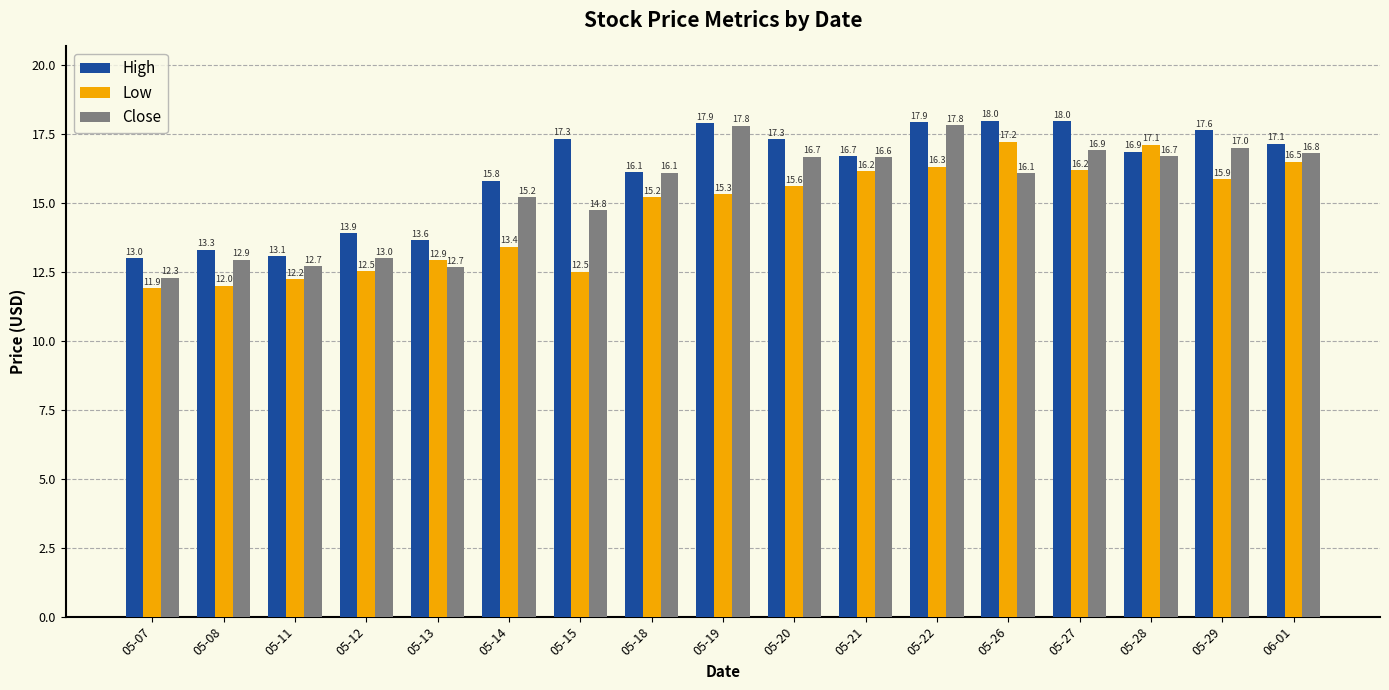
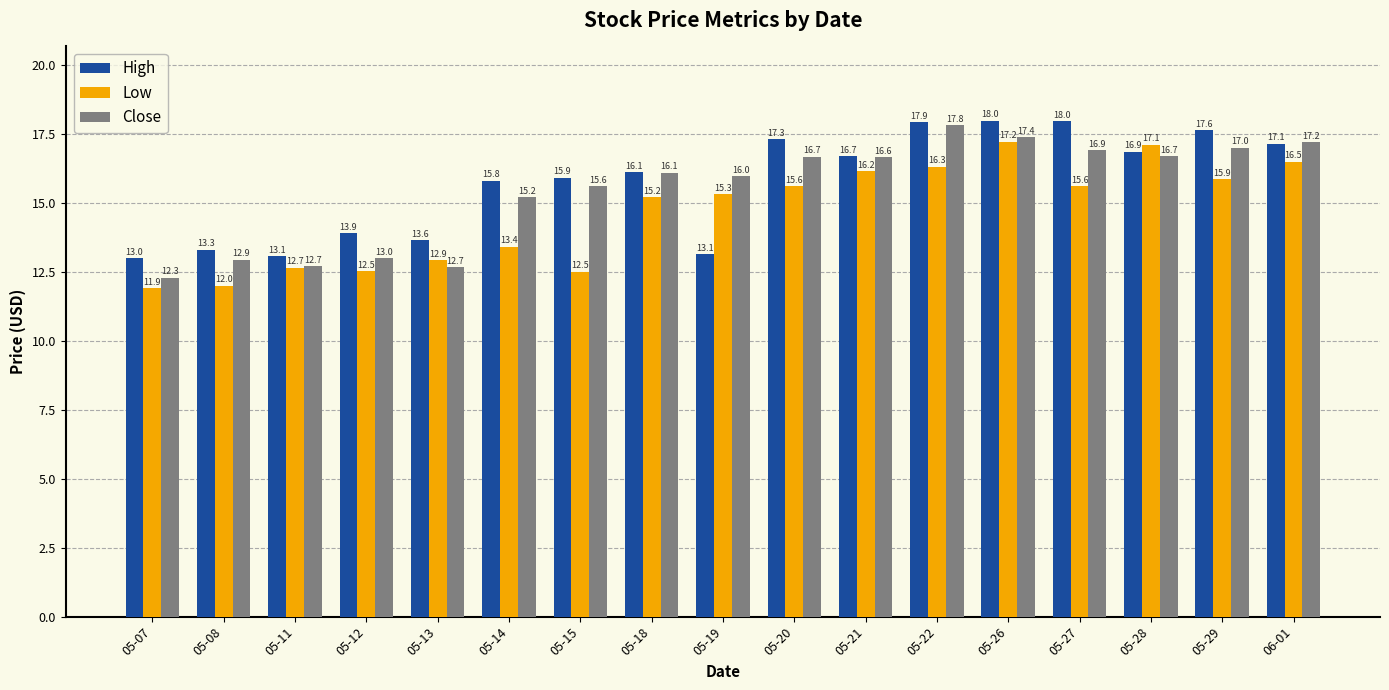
Low, 05-11: 12.2 -> 12.7
High, 05-15: 17.3 -> 15.9
Close, 05-15: 14.8 -> 15.6
High, 05-19: 17.9 -> 13.1
Close, 05-19: 17.8 -> 16.0
Close, 05-26: 16.1 -> 17.4
Low, 05-27: 16.2 -> 15.6
Close, 06-01: 16.8 -> 17.2
